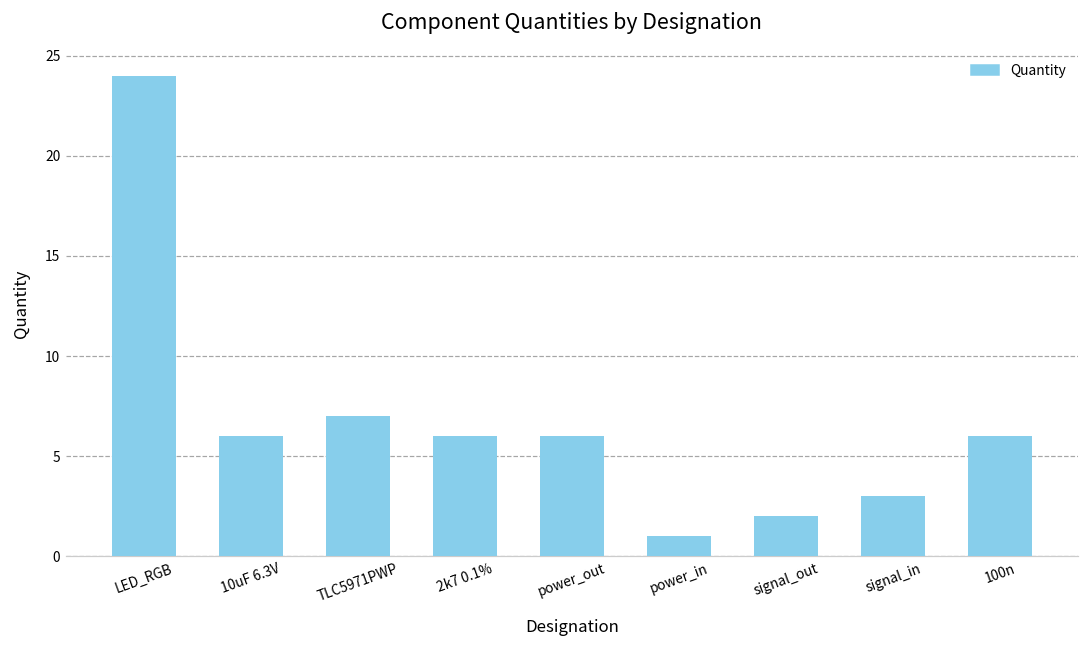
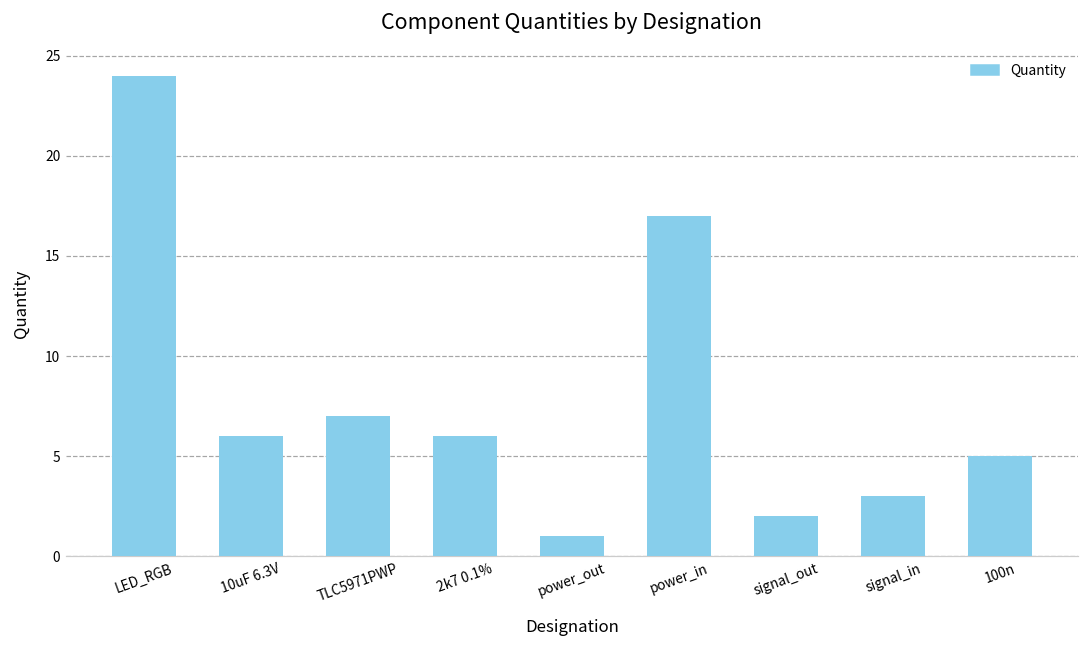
power_out: 6 -> 1
power_in: 1 -> 17
100n: 6 -> 5
